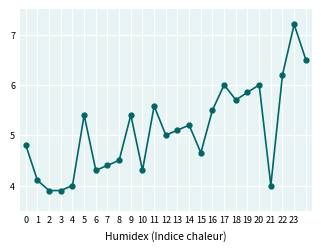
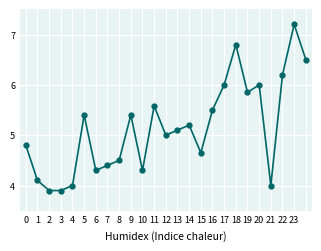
18: 5.7 -> 6.8
